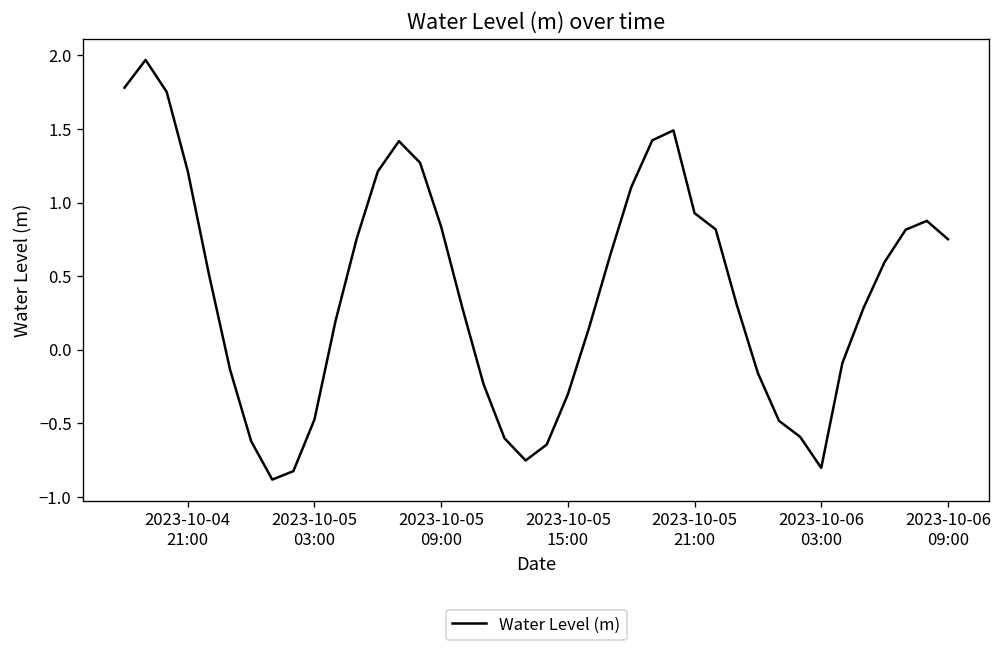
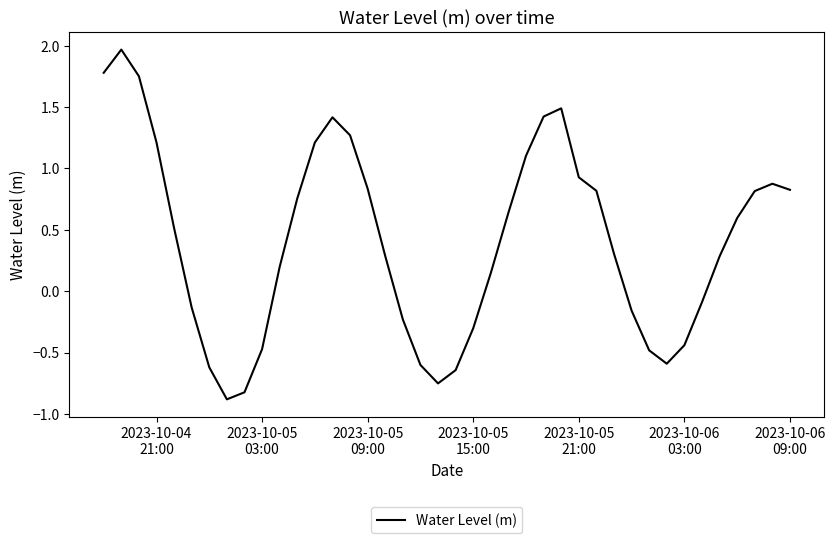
2023-10-06 03:00: -0.80 -> -0.44
2023-10-06 09:00: 0.75 -> 0.83
